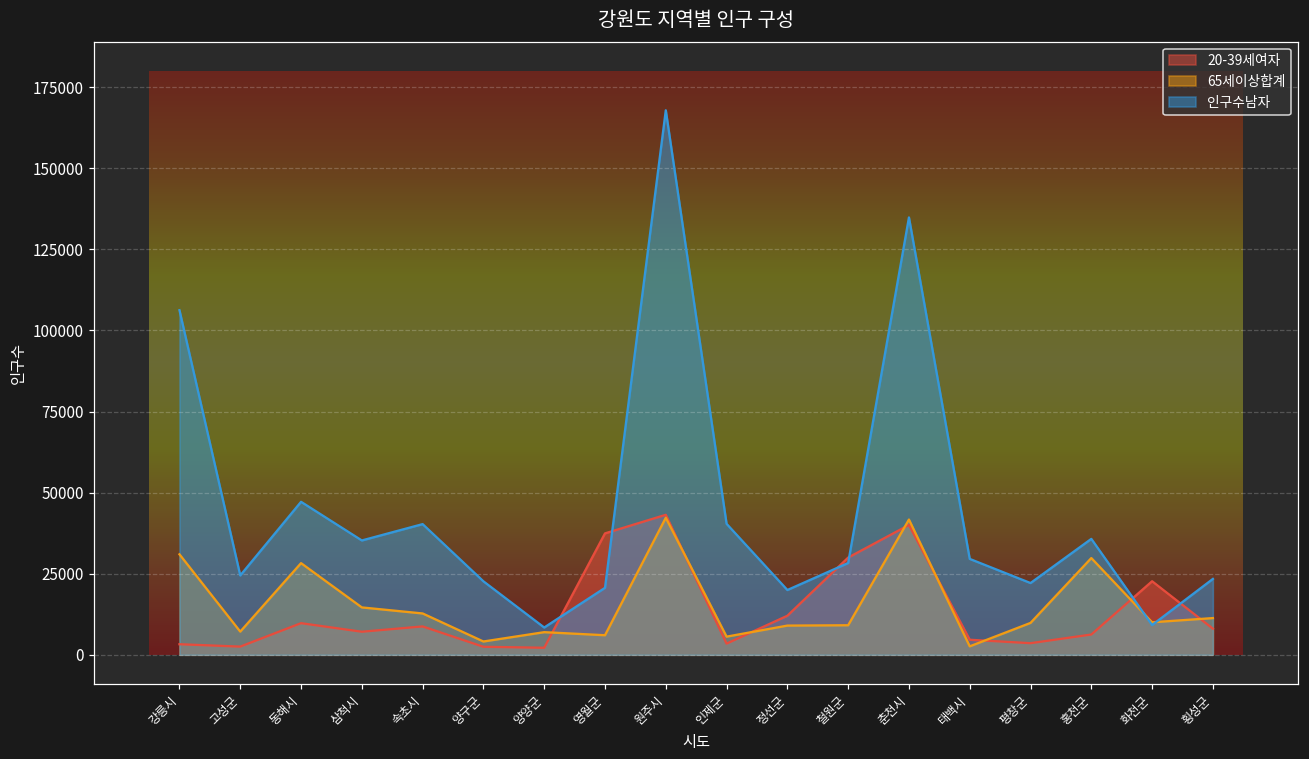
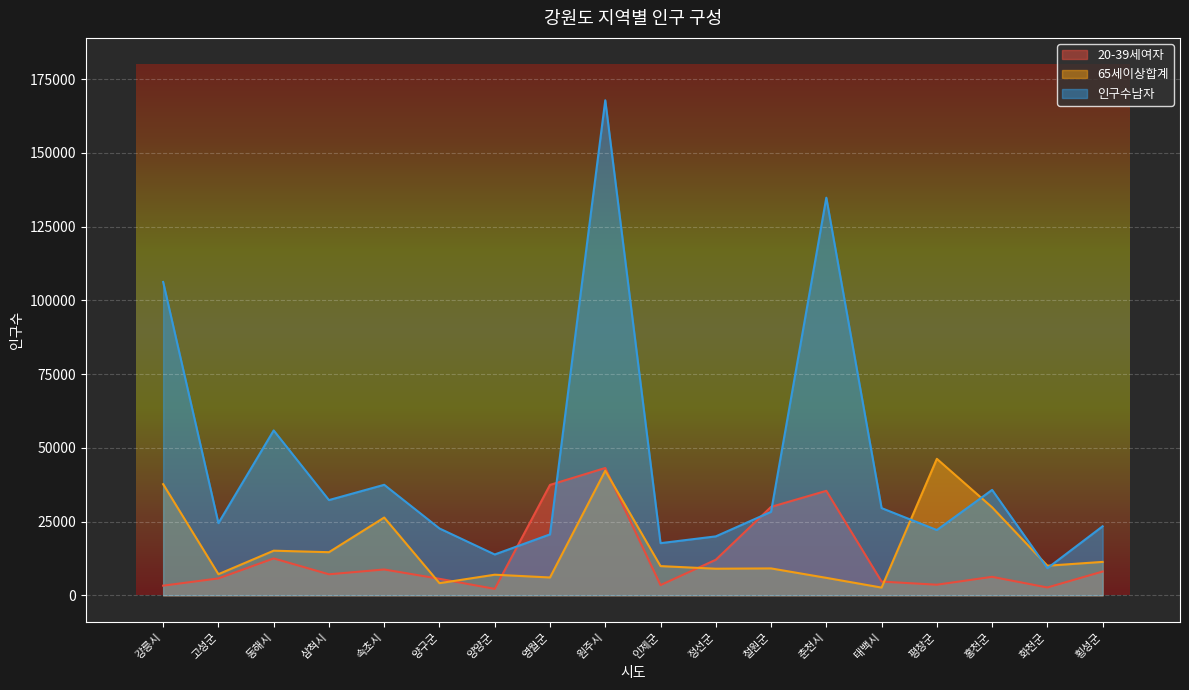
65세이상합계, 강릉시: 31000 -> 38000
20-39세여자, 고성군: 3000 -> 6000
20-39세여자, 동해시: 10000 -> 13000
65세이상합계, 동해시: 28000 -> 15000
인구수남자, 동해시: 47000 -> 56000
인구수남자, 삼척시: 35000 -> 32000
65세이상합계, 속초시: 13000 -> 26000
인구수남자, 속초시: 40000 -> 37000
20-39세여자, 양구군: 2000 -> 6000
인구수남자, 양양군: 8000 -> 14000
65세이상합계, 인제군: 6000 -> 10000
인구수남자, 인제군: 40000 -> 18000
20-39세여자, 춘천시: 40000 -> 35000
65세이상합계, 춘천시: 42000 -> 6000
65세이상합계, 평창군: 10000 -> 46000
20-39세여자, 화천군: 23000 -> 3000
